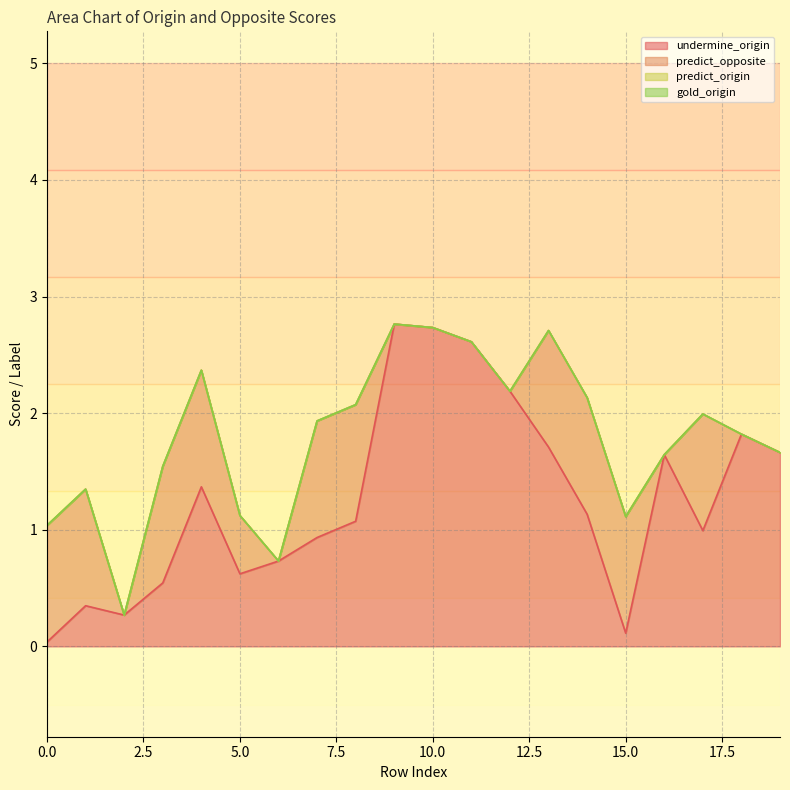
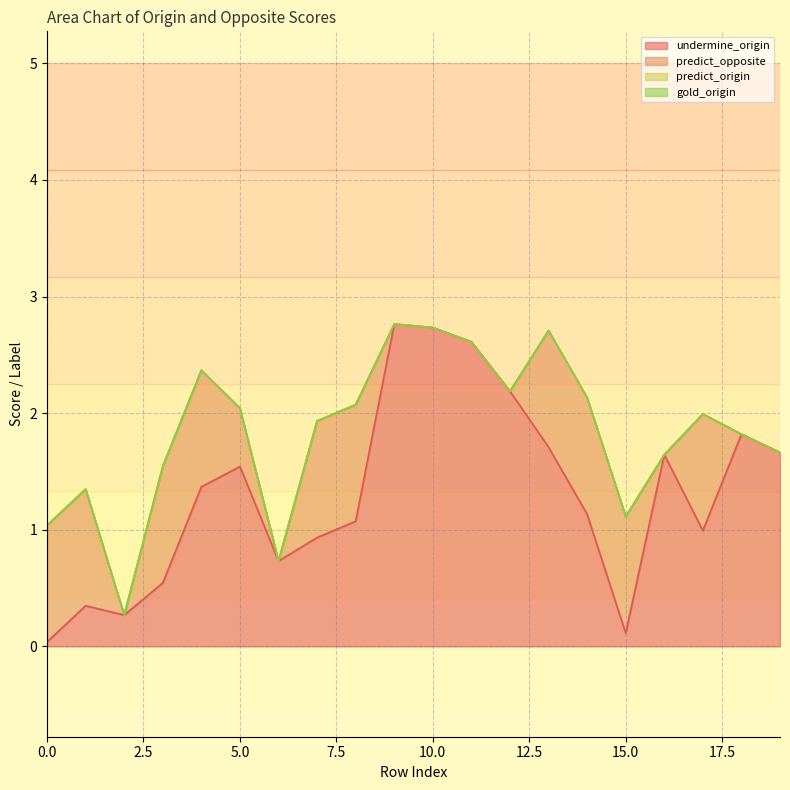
undermine_origin, 5.0: 0.62 -> 1.54
